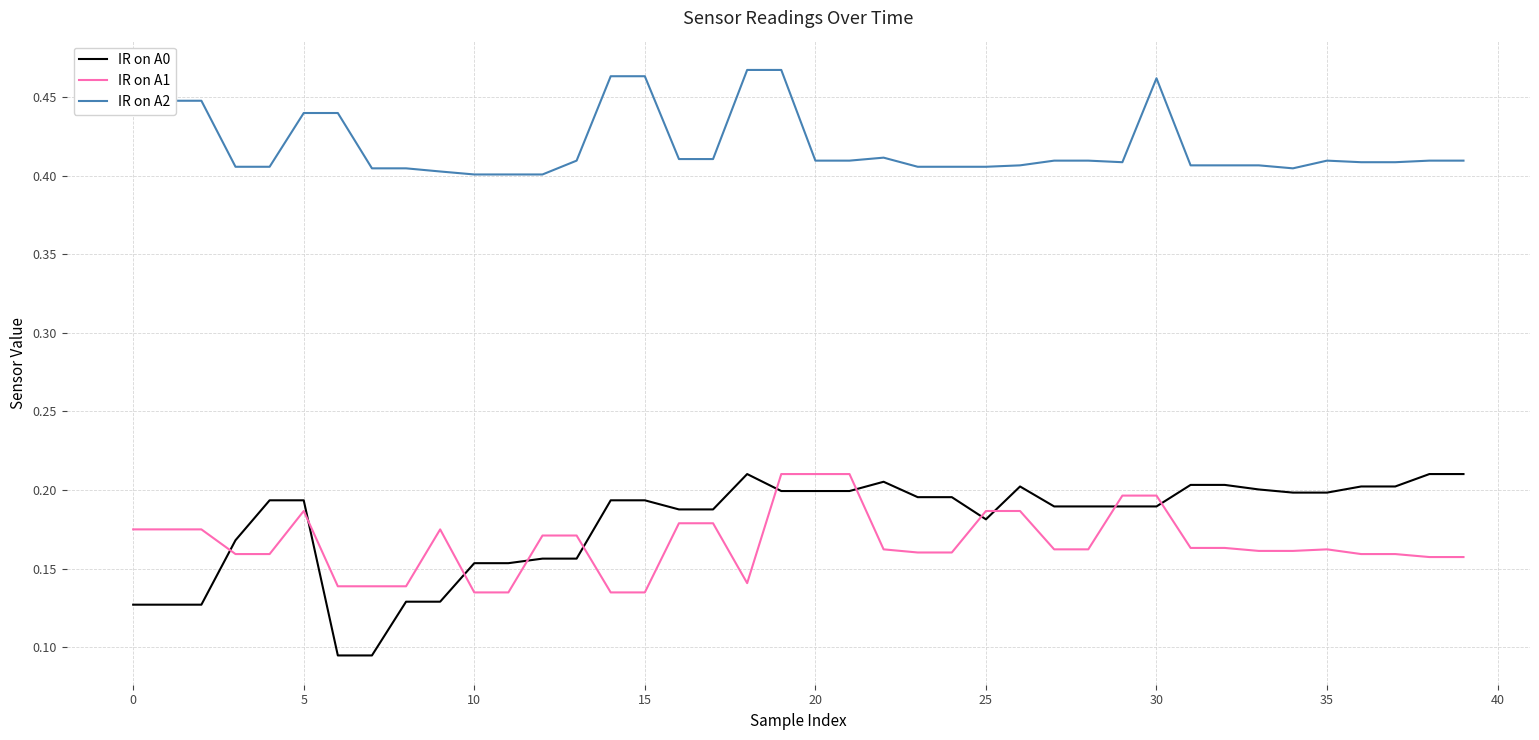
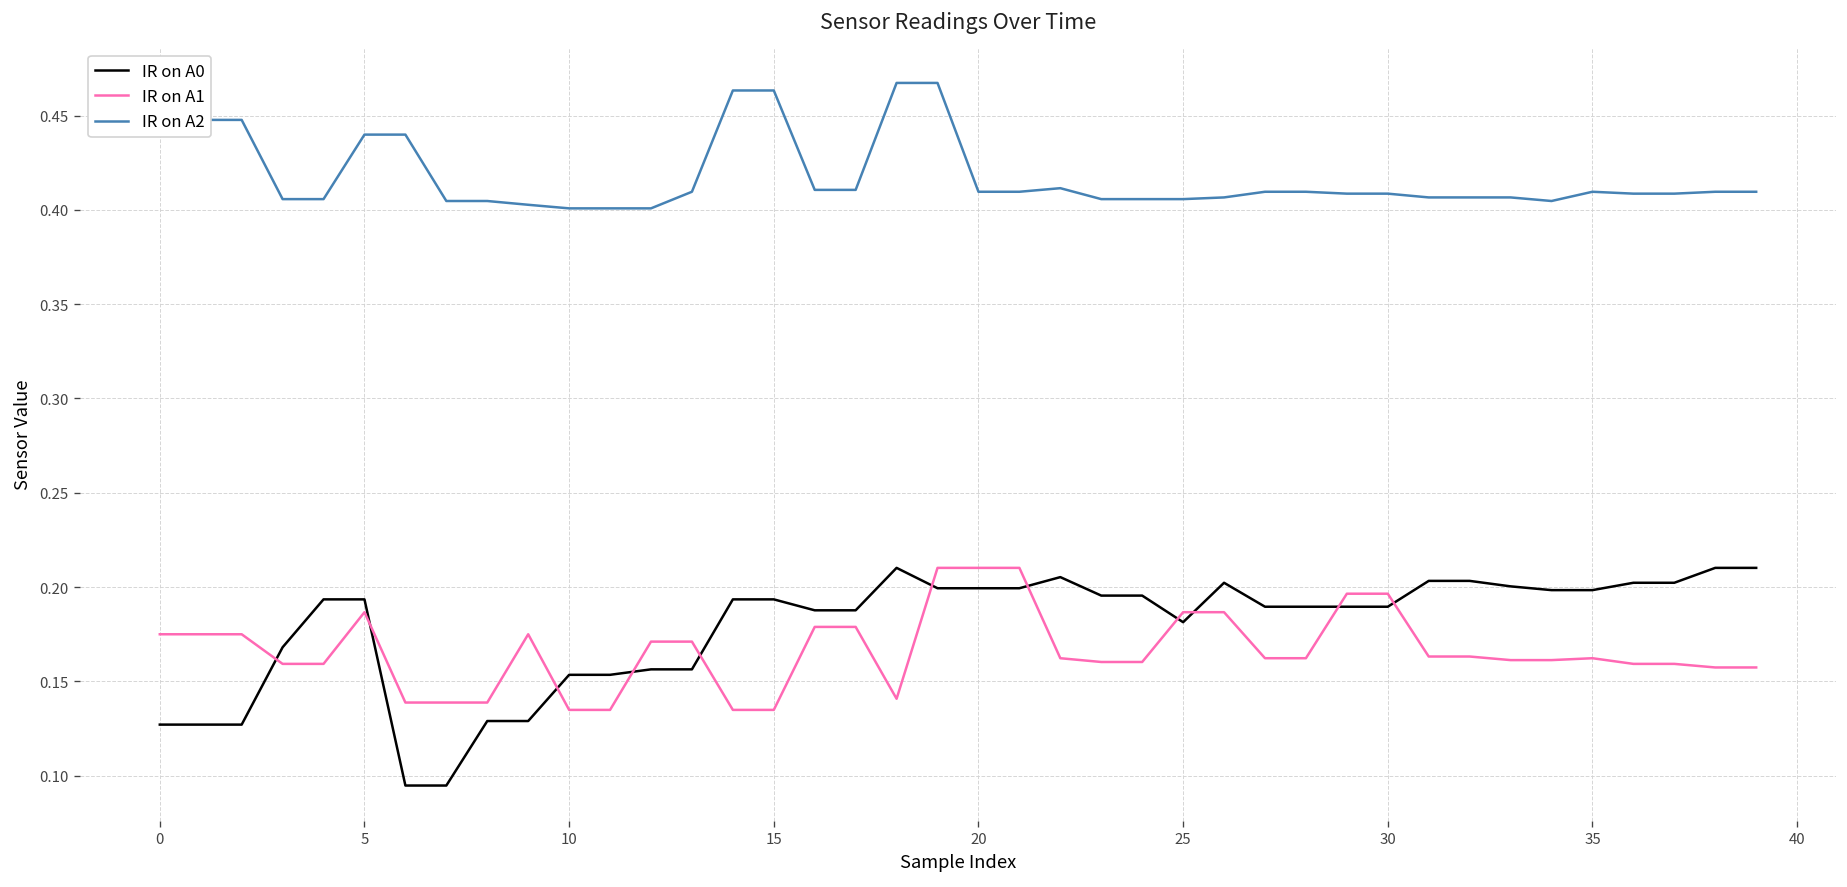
IR on A2, 30: 0.462 -> 0.409
